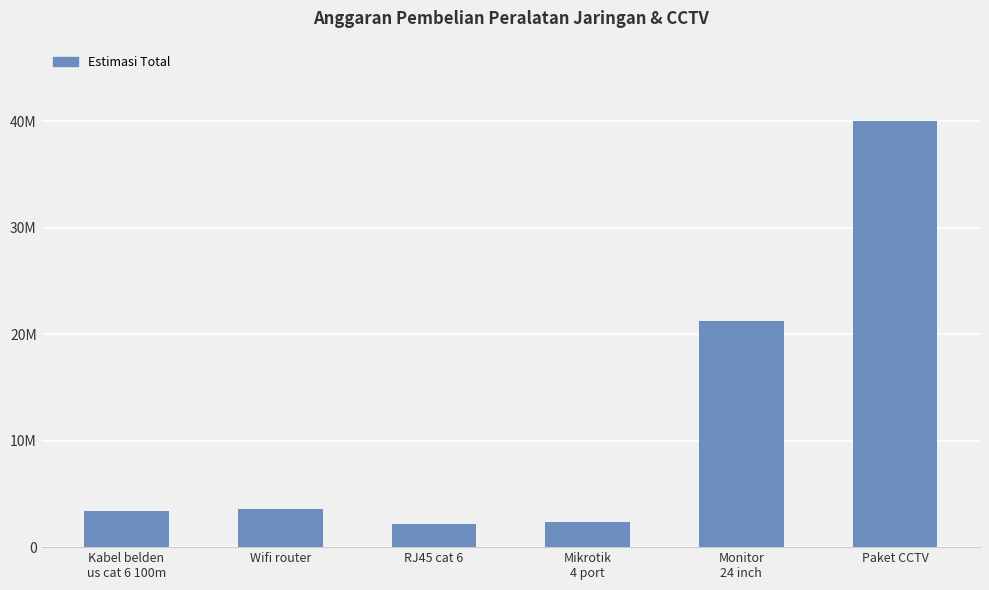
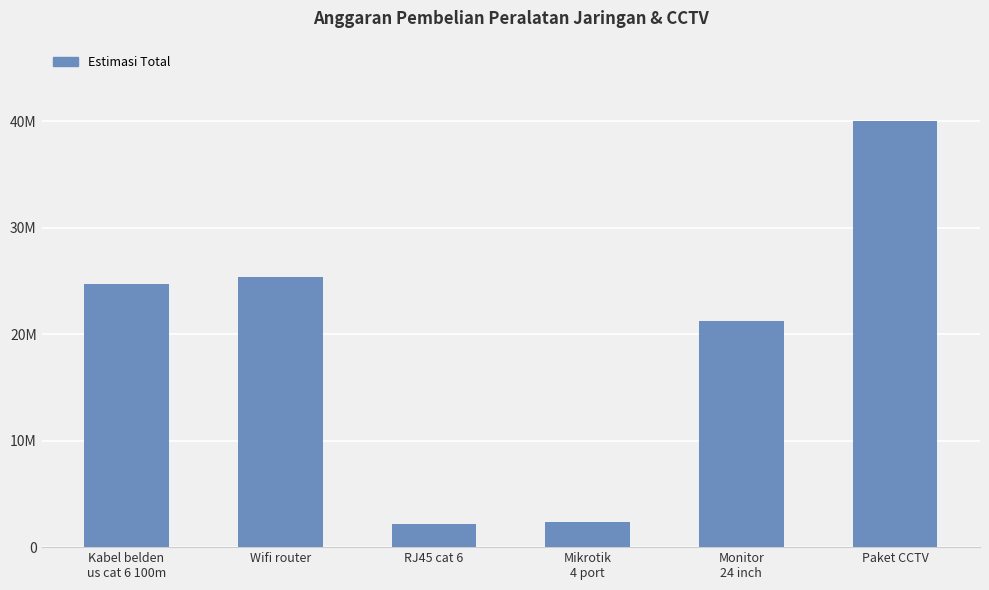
Kabel belden us cat 6 100m: 3400000 -> 24700000
Wifi router: 3600000 -> 25400000
